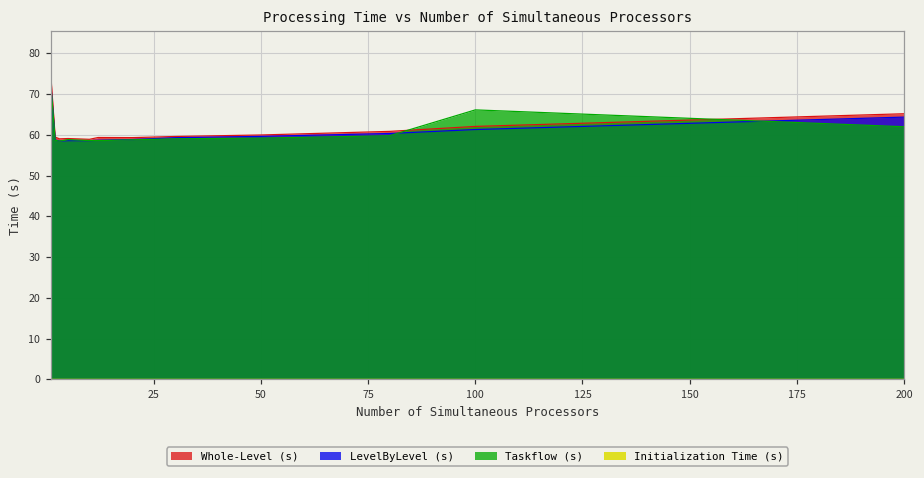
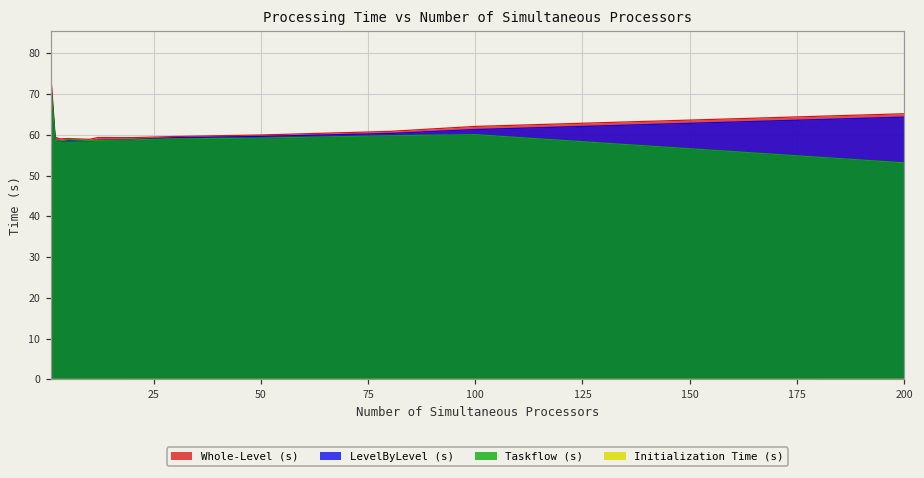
Taskflow (s), 100: 66 -> 60
Taskflow (s), 200: 62 -> 53
